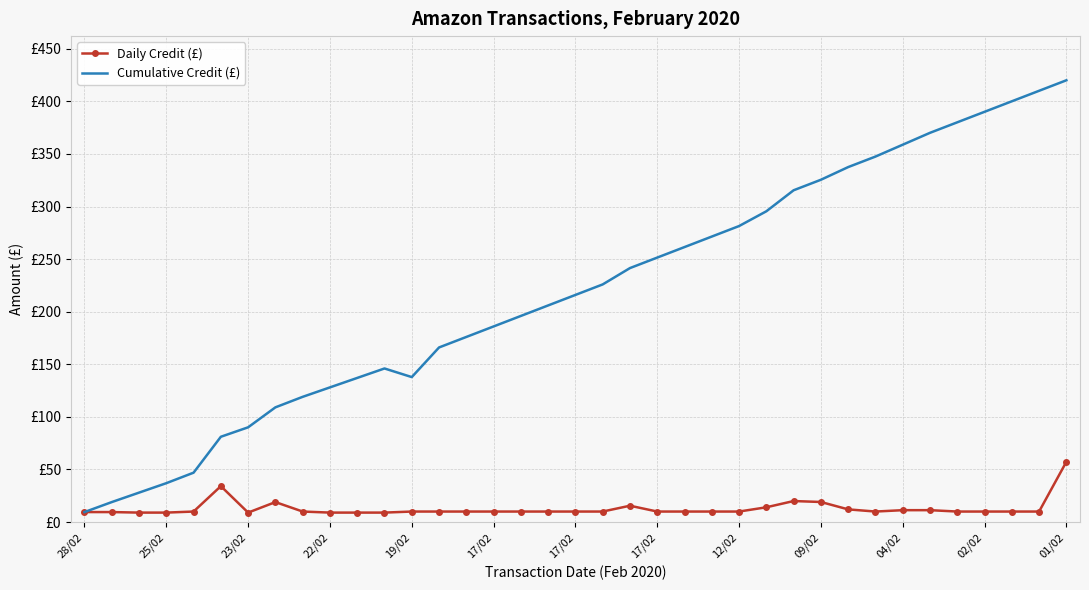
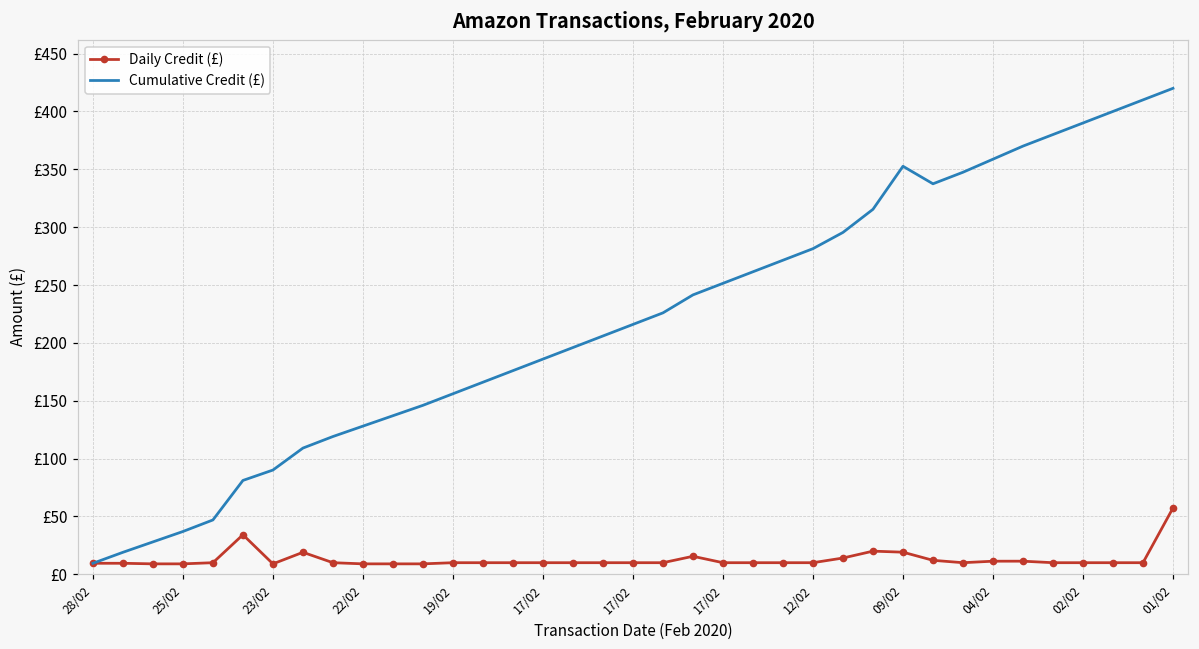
Cumulative Credit (£), 19/02: £138 -> £156
Cumulative Credit (£), 09/02: £325 -> £353
